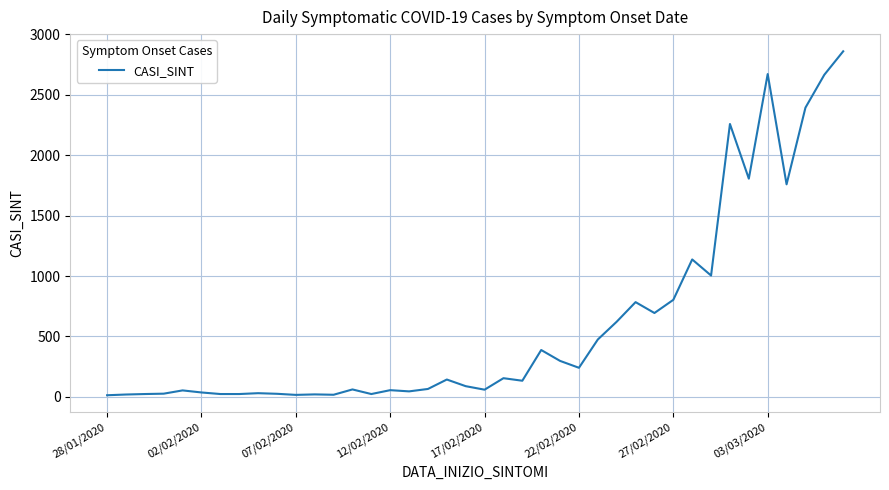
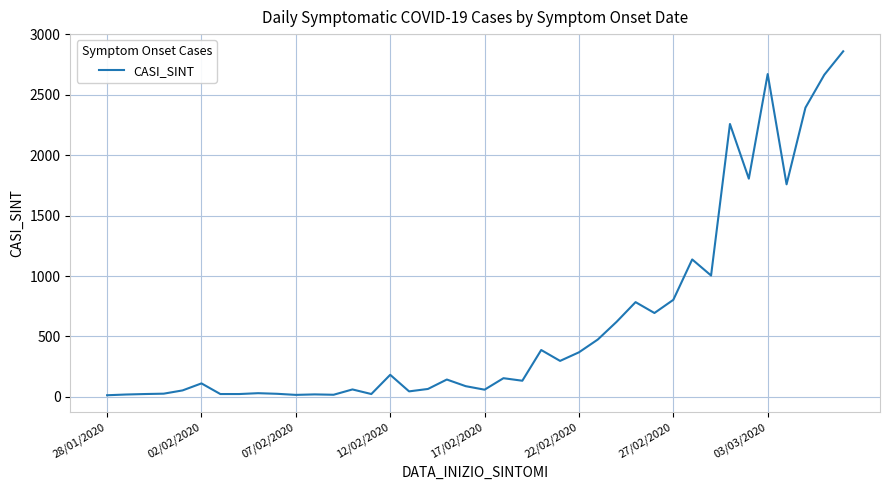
02/02/2020: 40 -> 110
12/02/2020: 60 -> 180
22/02/2020: 240 -> 370
